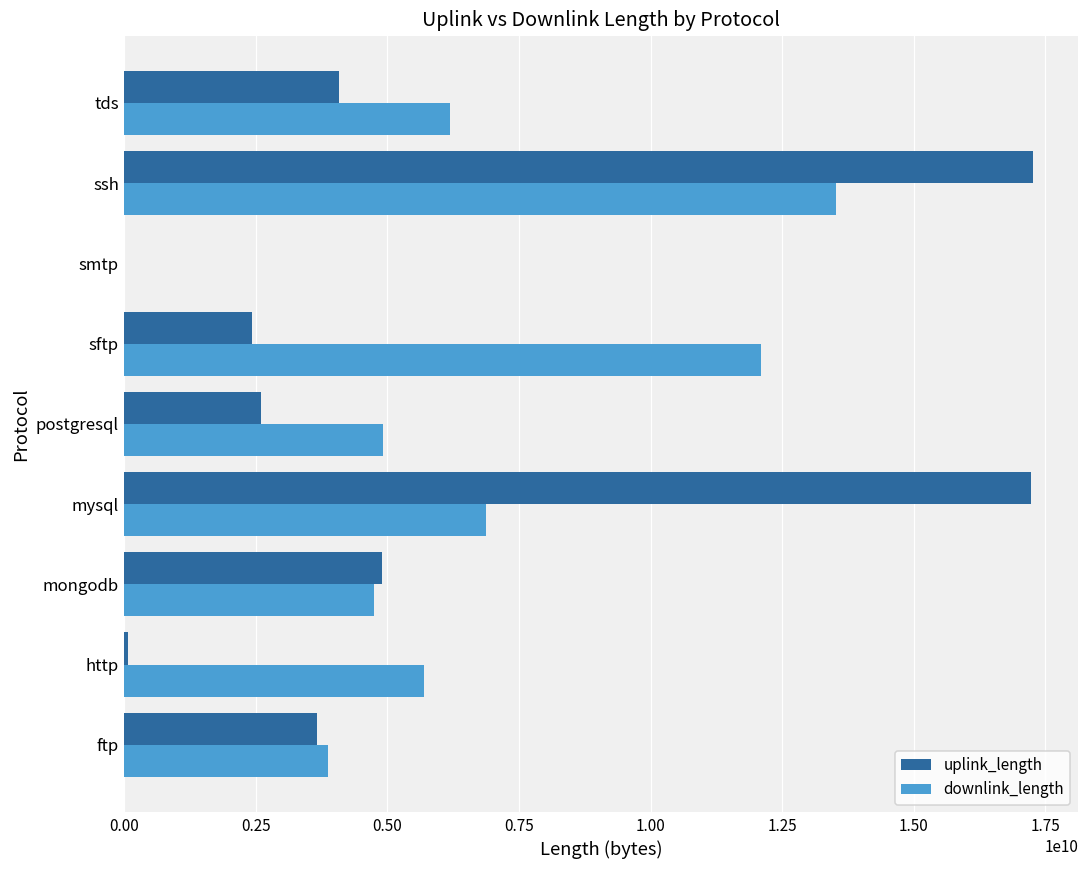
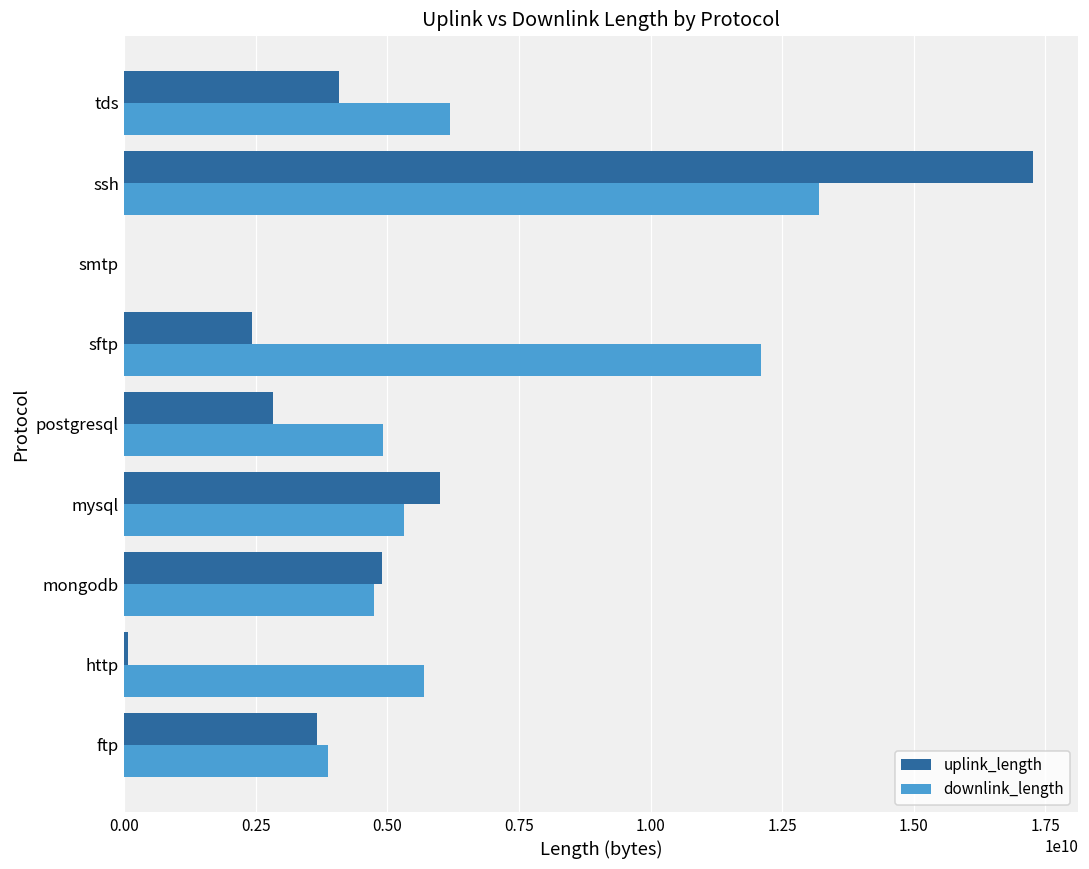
downlink_length, ssh: 13500000000 -> 13200000000
uplink_length, postgresql: 2600000000 -> 2800000000
uplink_length, mysql: 17200000000 -> 6000000000
downlink_length, mysql: 6900000000 -> 5300000000
